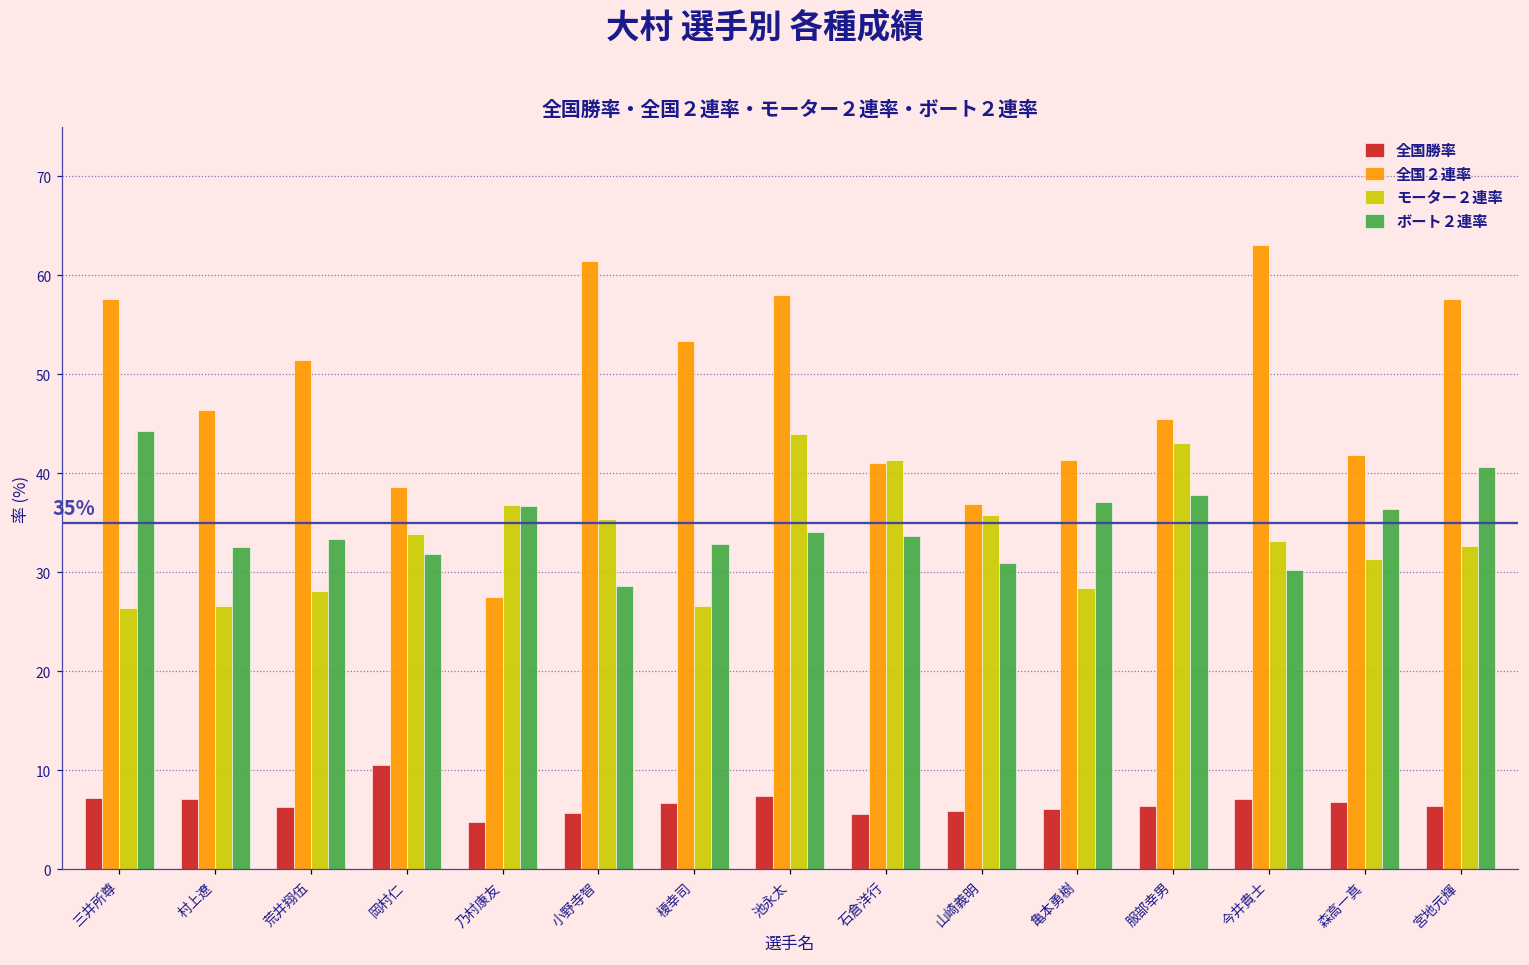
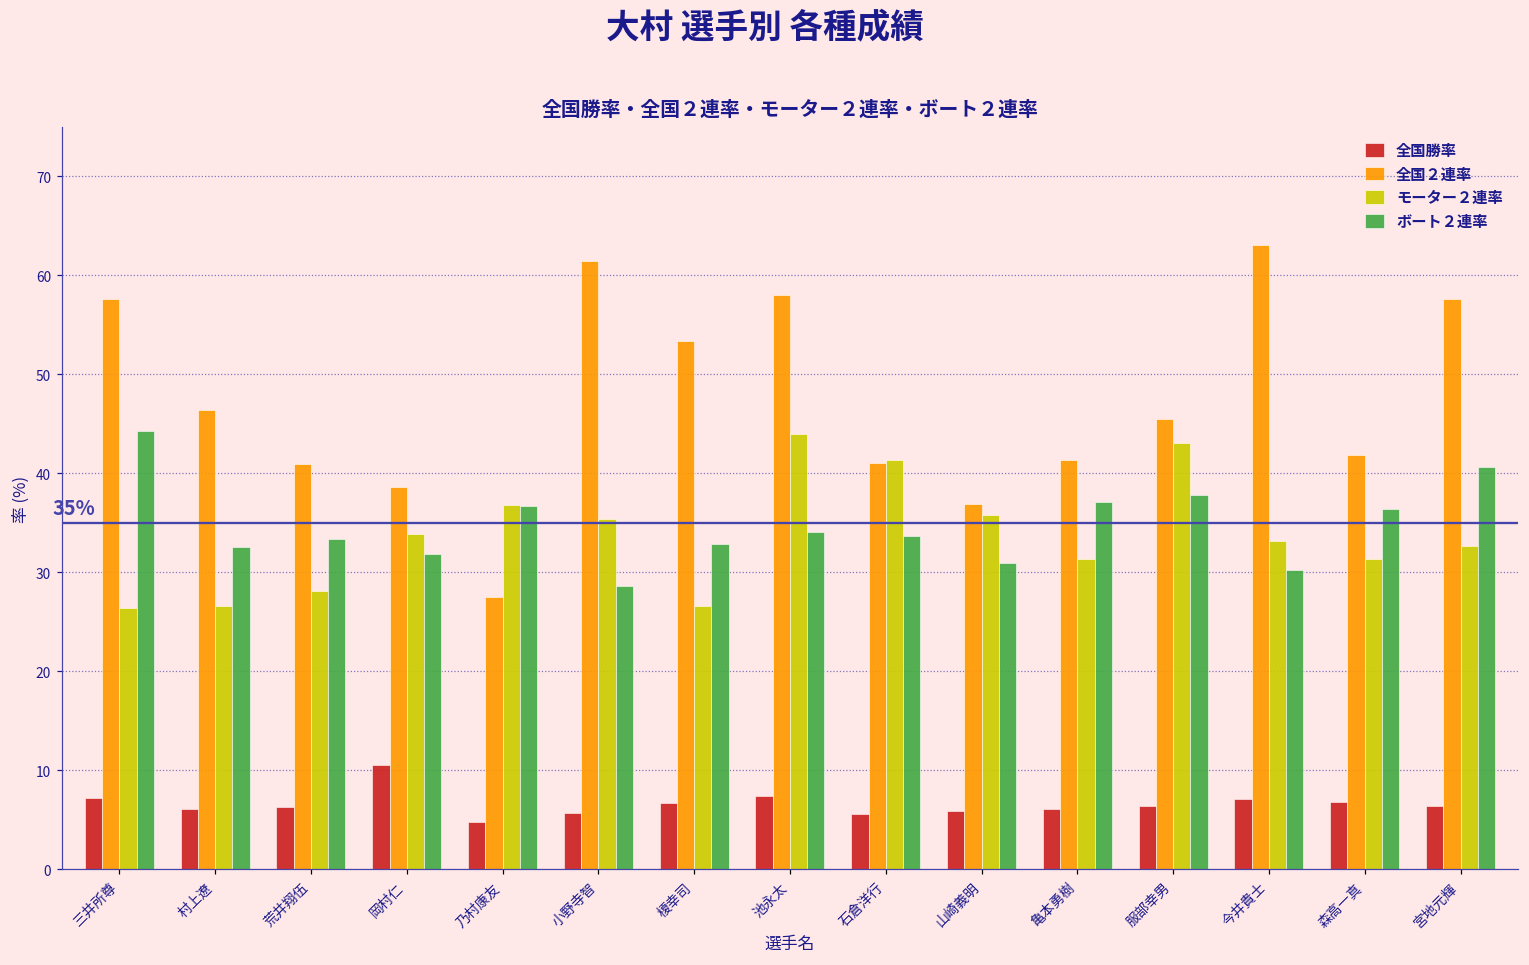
全国勝率, 村上遼: 7 -> 6
全国２連率, 荒井翔伍: 51 -> 41
モーター２連率, 亀本勇樹: 28 -> 31
